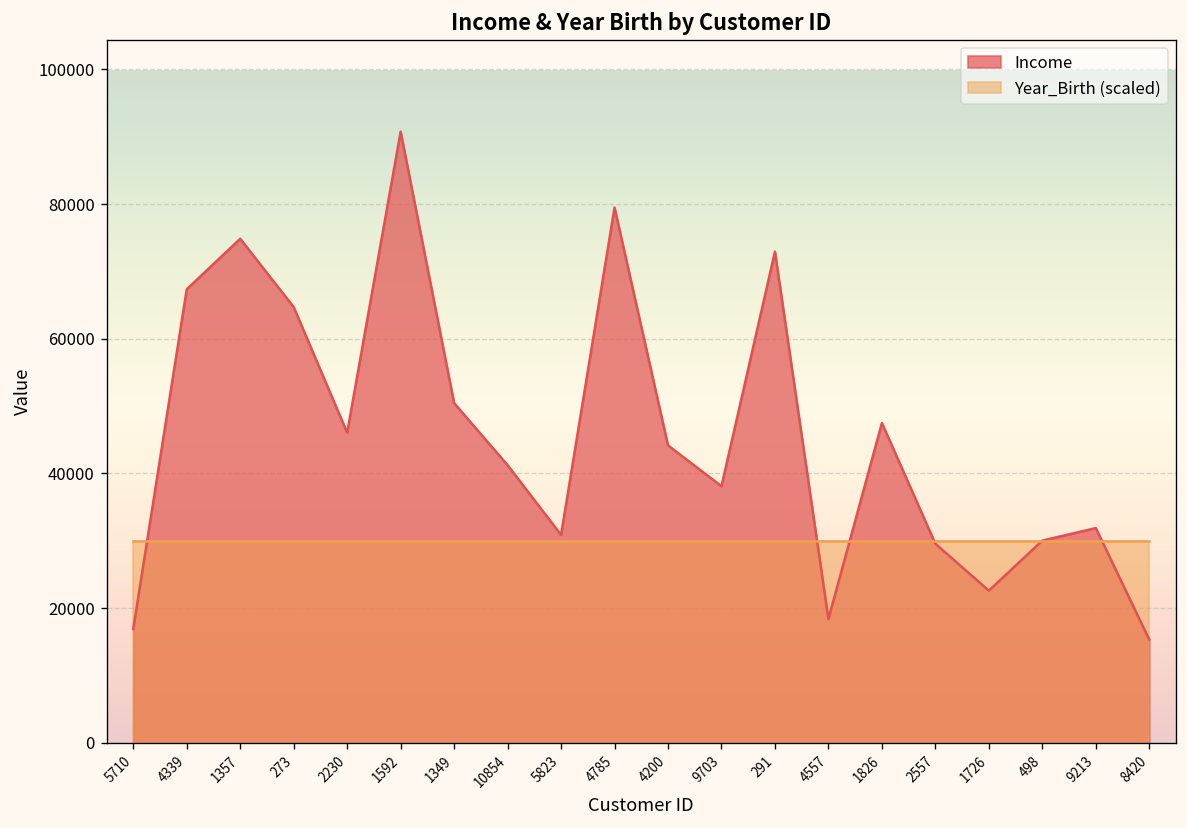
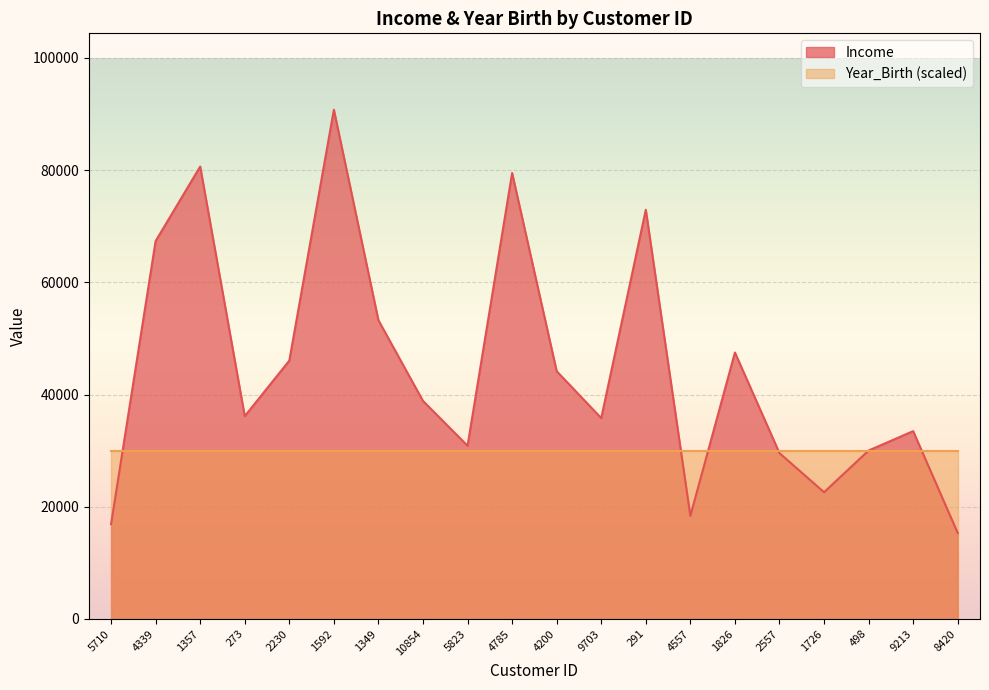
Income, 1357: 75000 -> 81000
Income, 273: 65000 -> 36000
Income, 1349: 50000 -> 53000
Income, 10854: 41000 -> 39000
Income, 9703: 38000 -> 36000
Income, 9213: 32000 -> 33000
